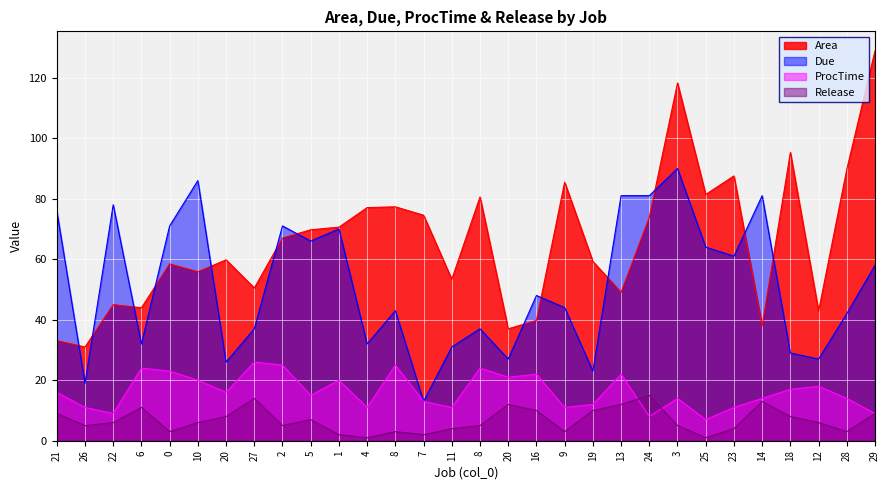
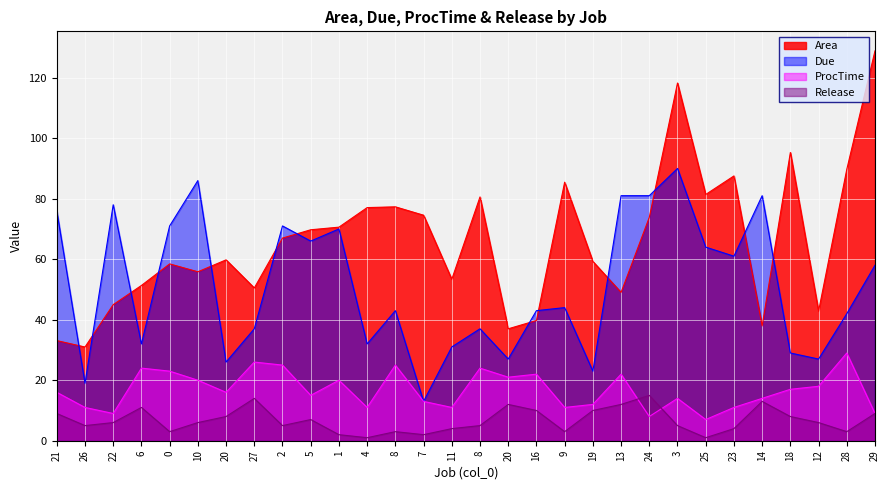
Area, 6: 44 -> 51
Due, 16: 48 -> 43
ProcTime, 28: 14 -> 29
